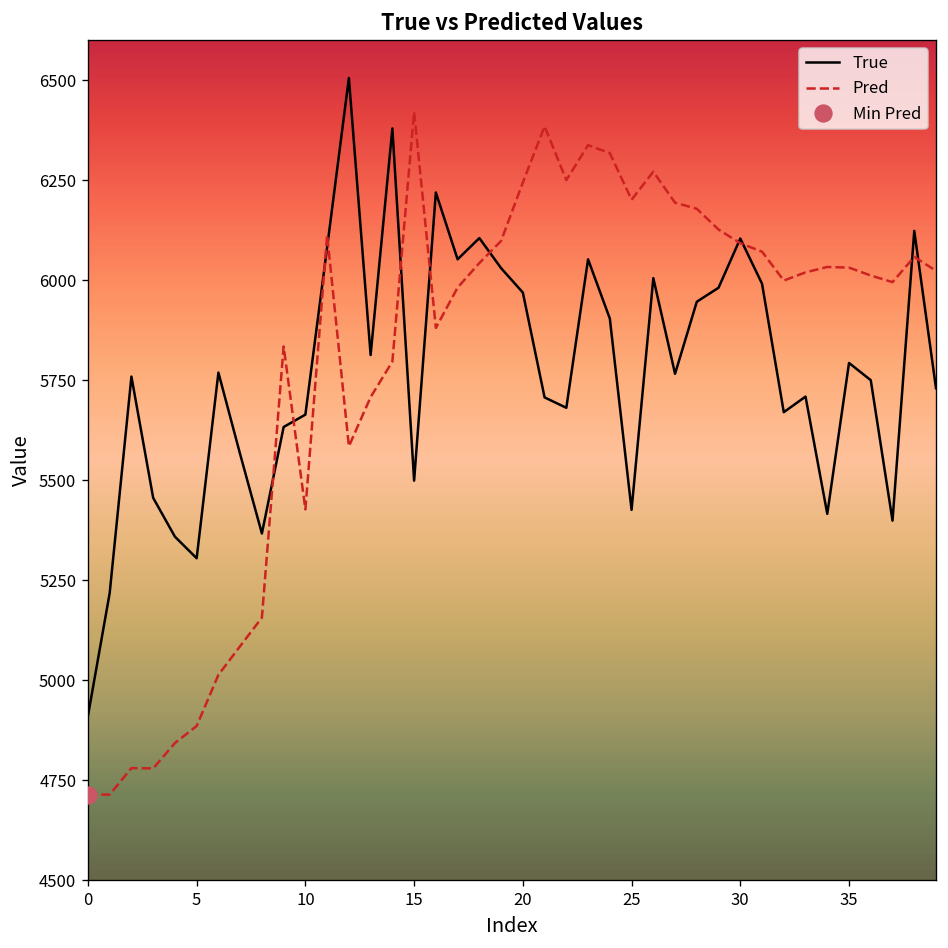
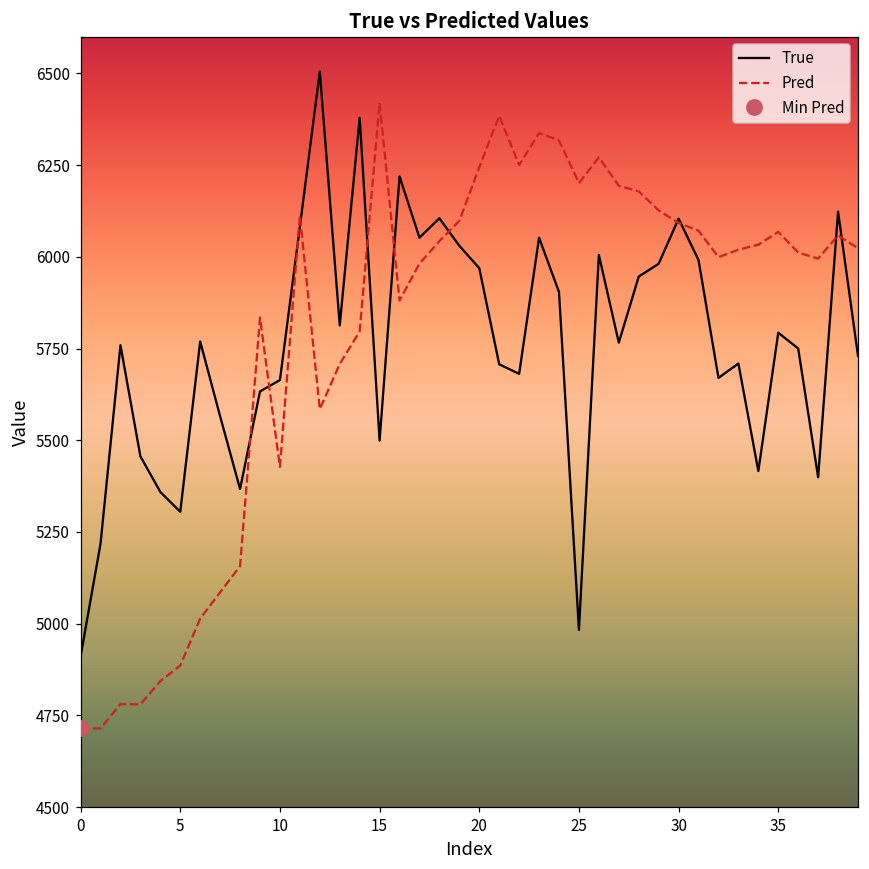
True, 25: 5430 -> 4980
Pred, 35: 6030 -> 6070
